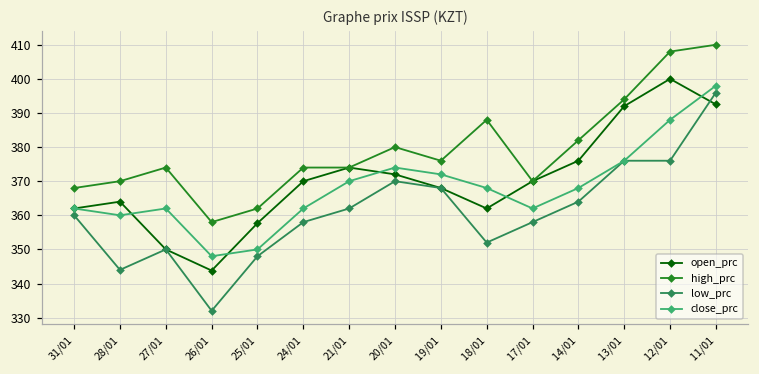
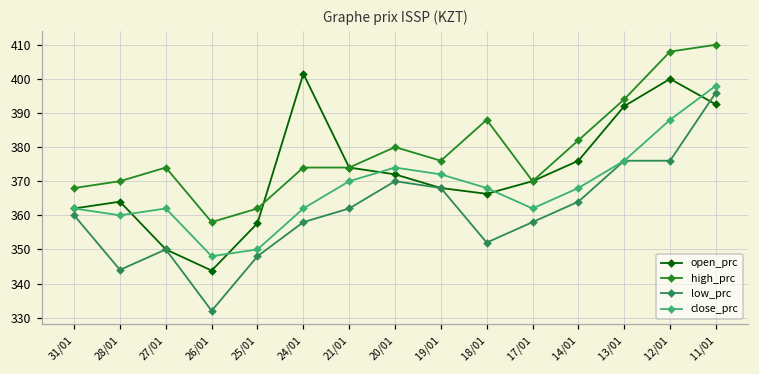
open_prc, 24/01: 370 -> 402
open_prc, 18/01: 362 -> 366
